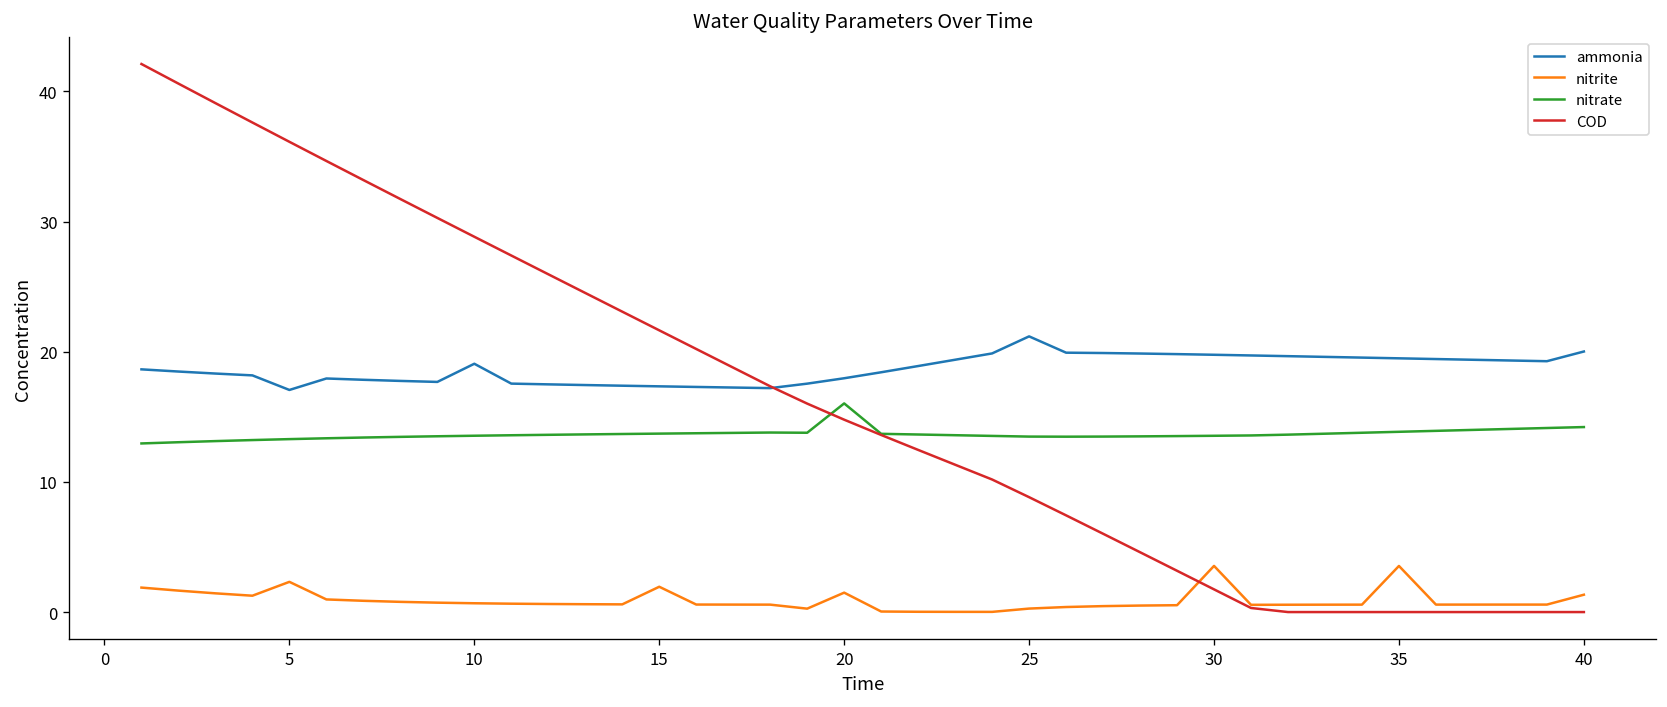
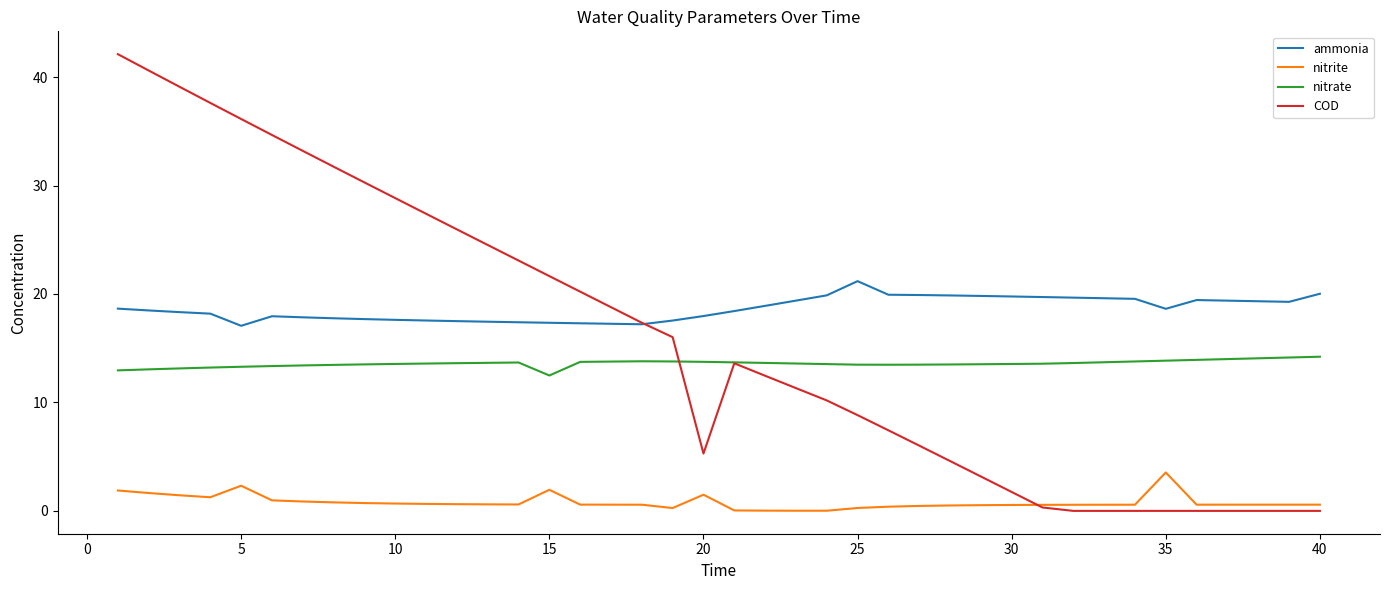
ammonia, 10: 19.1 -> 17.6
nitrate, 15: 13.7 -> 12.5
nitrate, 20: 16.0 -> 13.7
COD, 20: 14.8 -> 5.3
nitrite, 30: 3.6 -> 0.6
ammonia, 35: 19.5 -> 18.6
nitrite, 40: 1.3 -> 0.6
